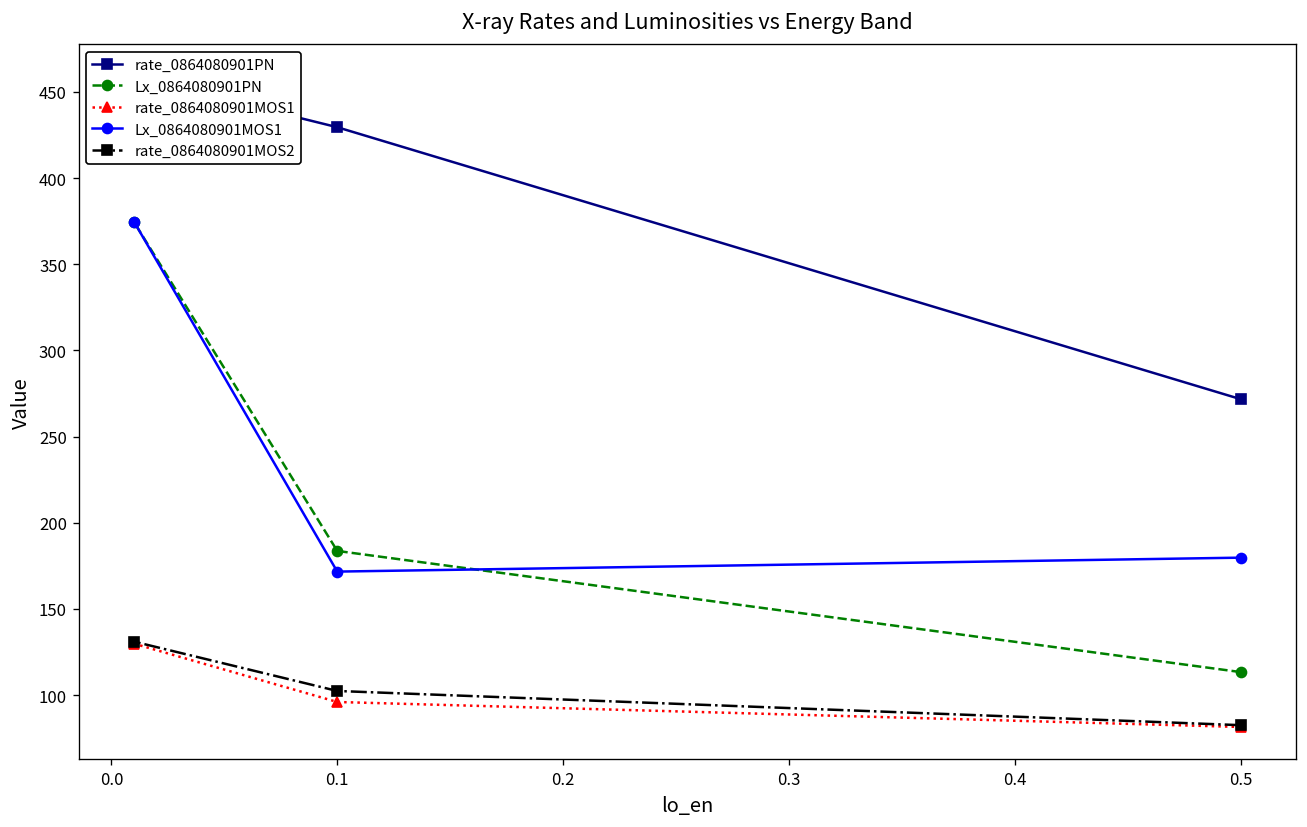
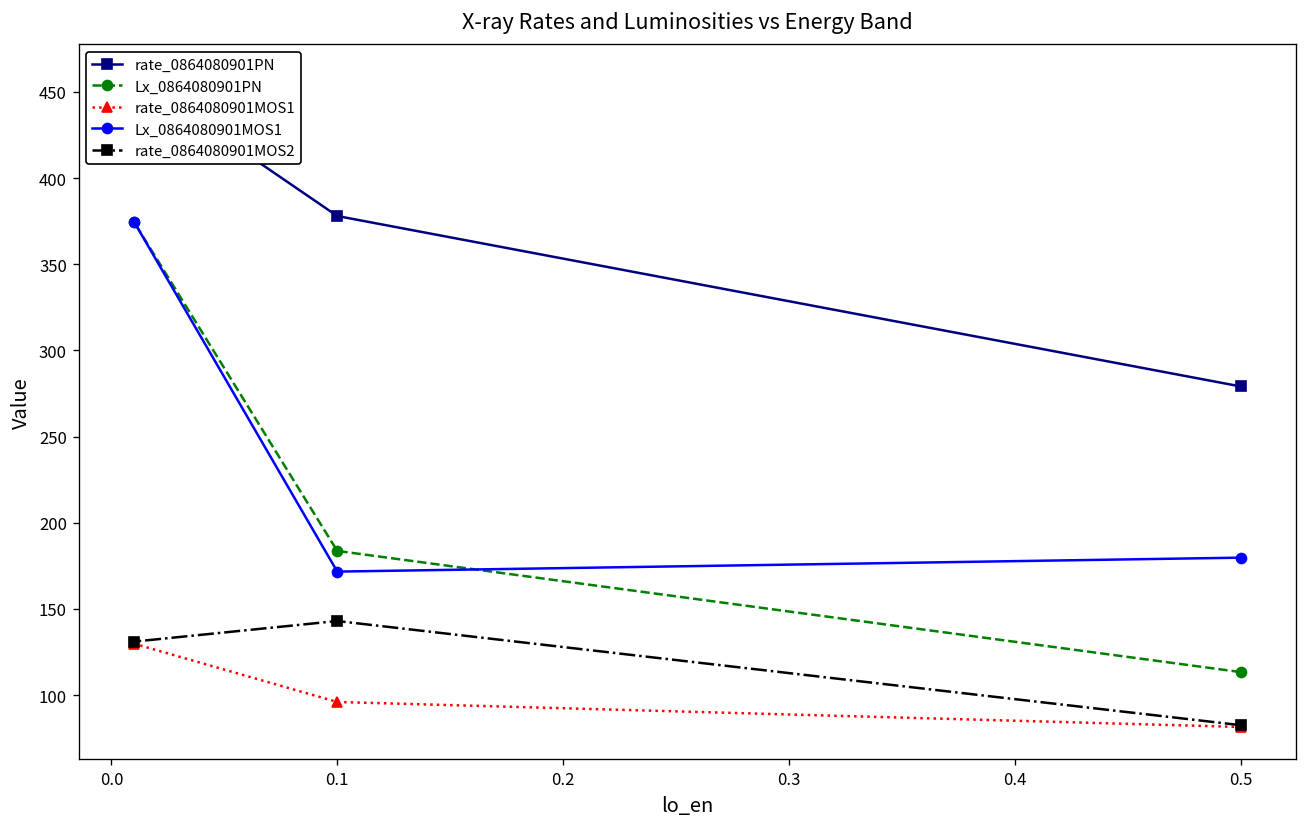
rate_0864080901PN, 0.1: 430 -> 378
rate_0864080901MOS2, 0.1: 102 -> 143
rate_0864080901PN, 0.5: 272 -> 279
